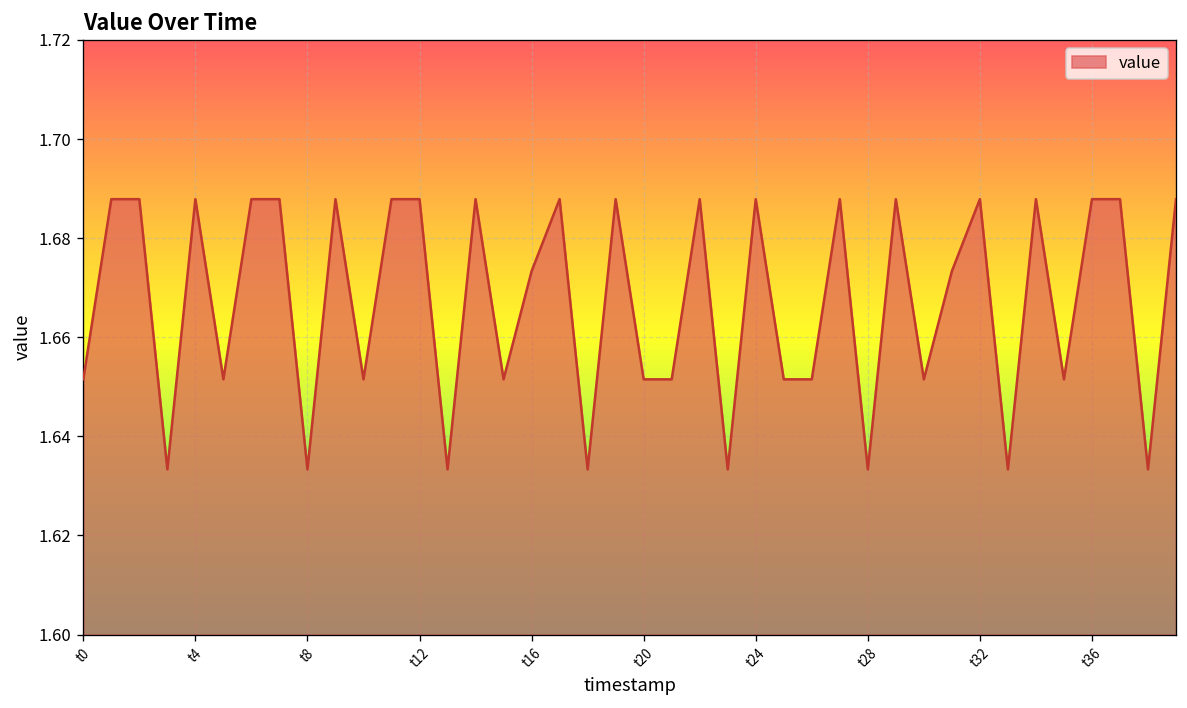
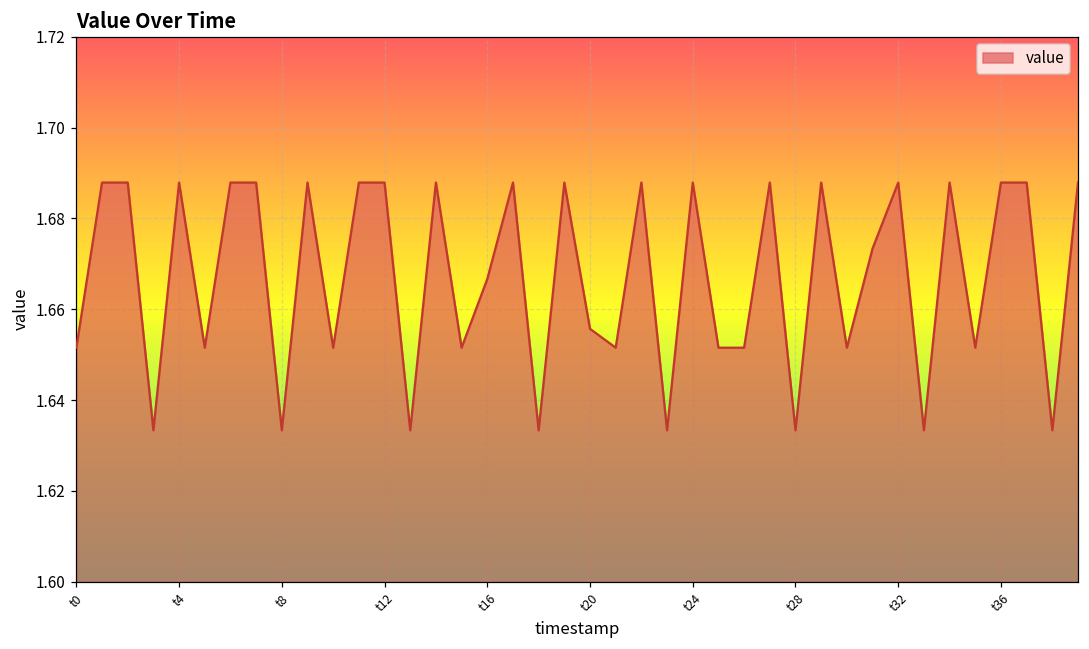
t16: 1.673 -> 1.667
t20: 1.652 -> 1.656
